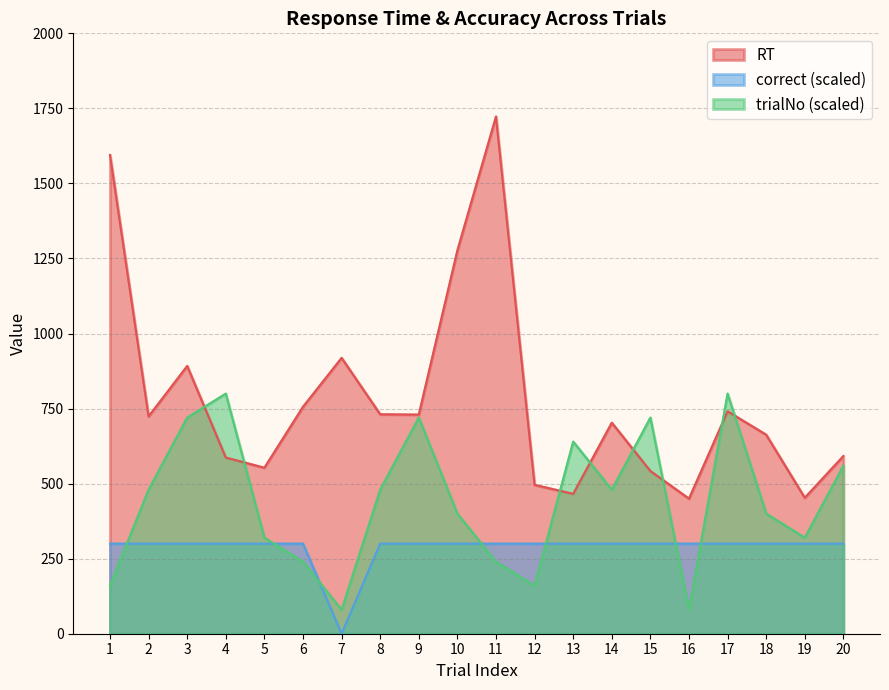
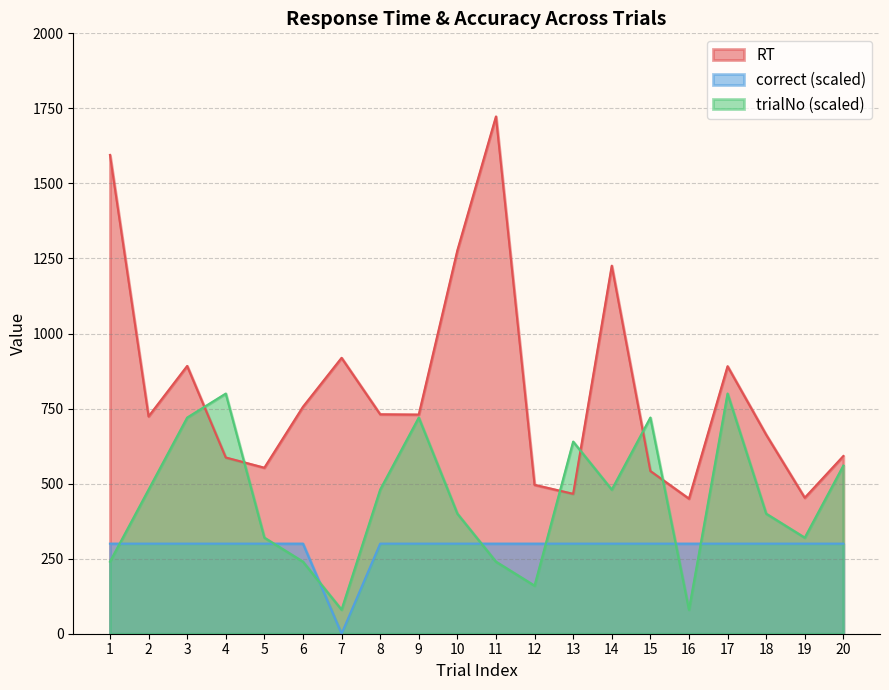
trialNo (scaled), 1: 160 -> 240
RT, 14: 700 -> 1230
RT, 17: 740 -> 890
